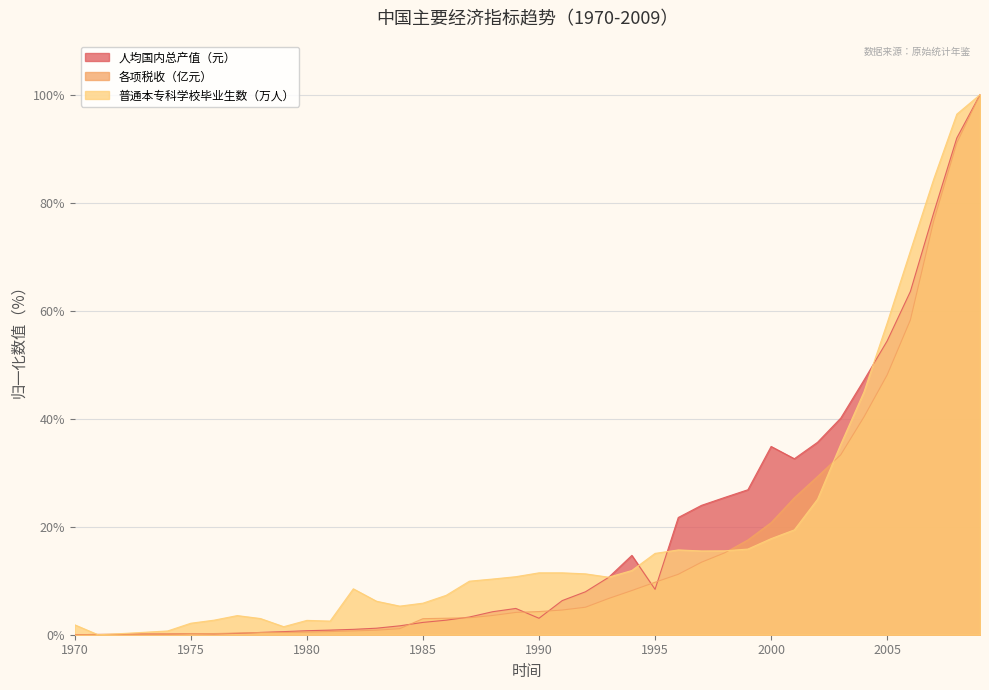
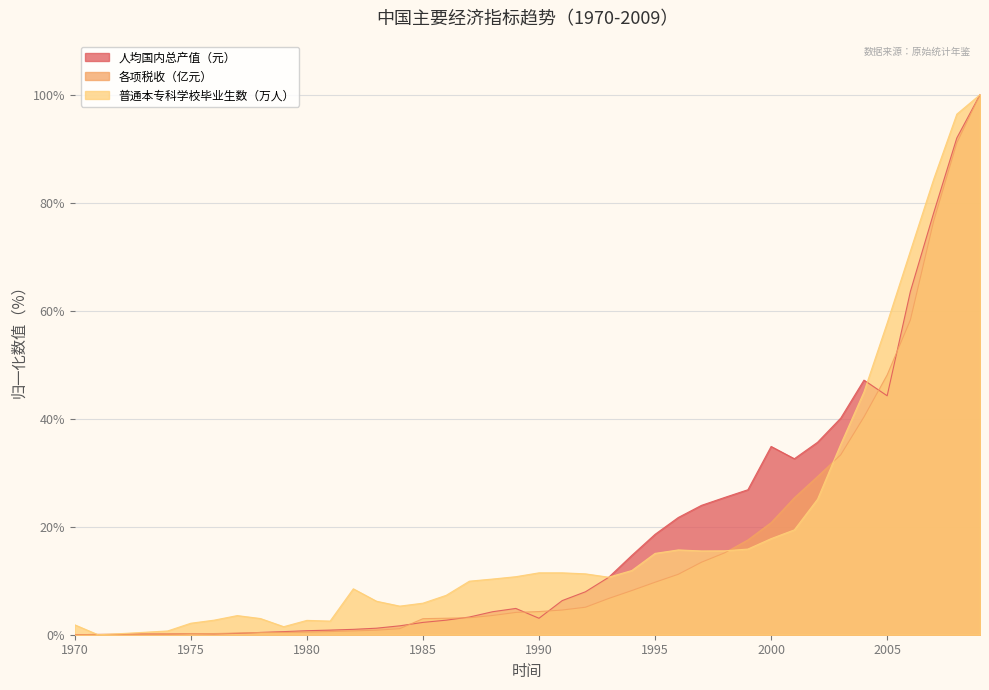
人均国内总产值（元）, 1995: 8% -> 19%
人均国内总产值（元）, 2005: 54% -> 44%
